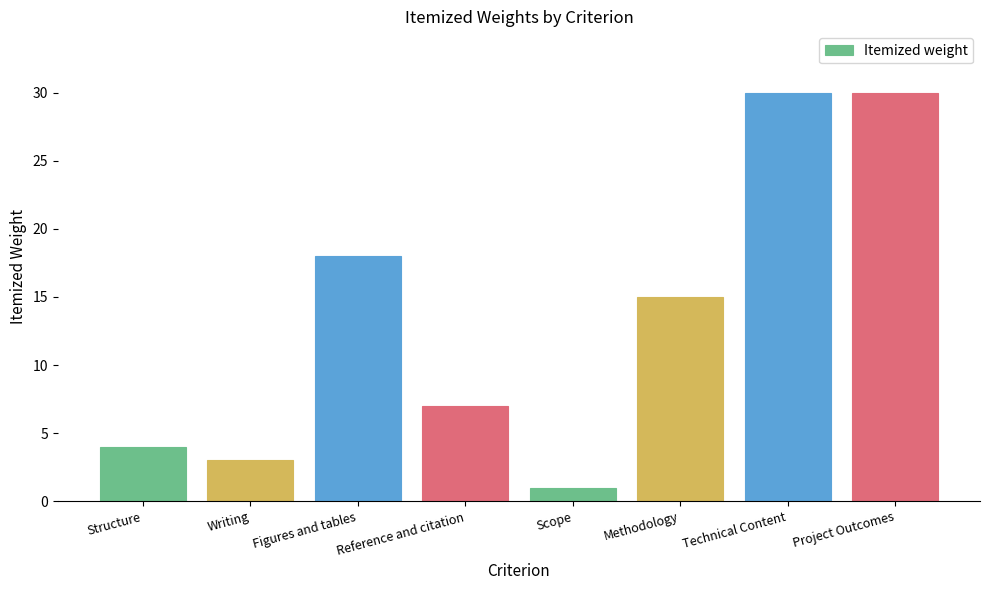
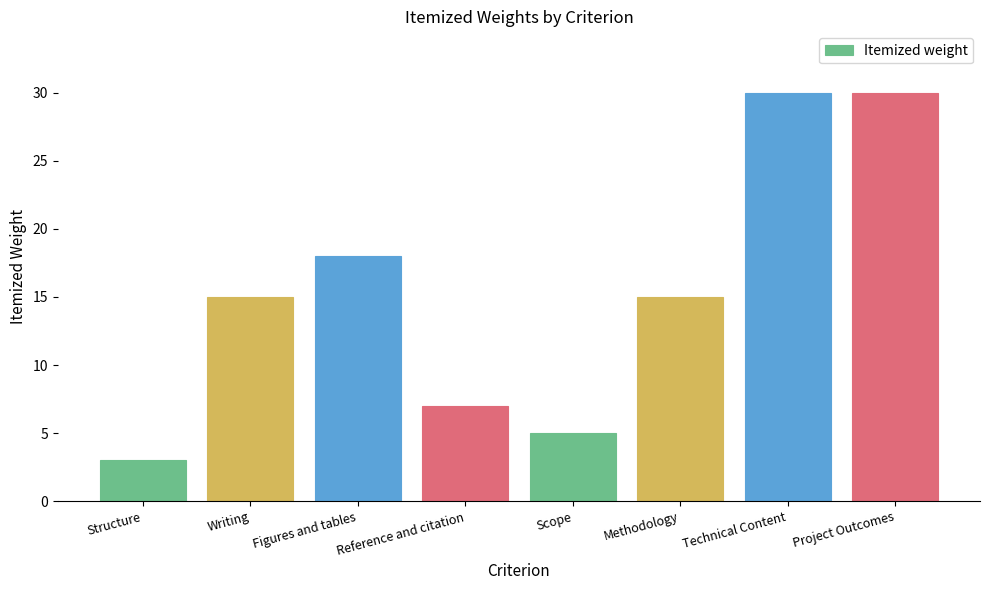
Structure: 4 -> 3
Writing: 3 -> 15
Scope: 1 -> 5
